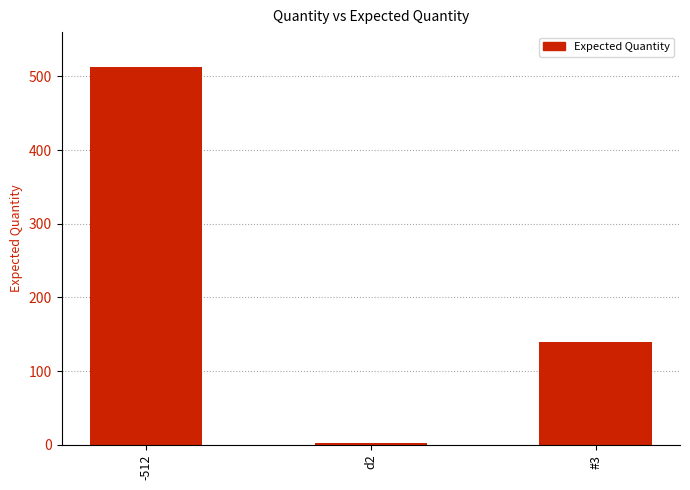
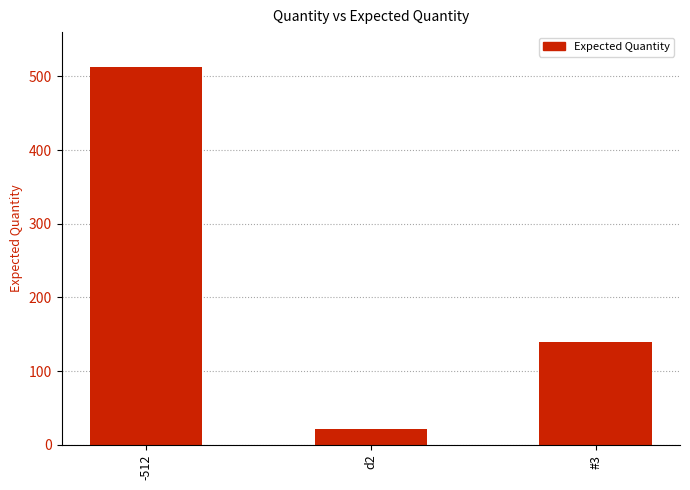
d2: 0 -> 20
